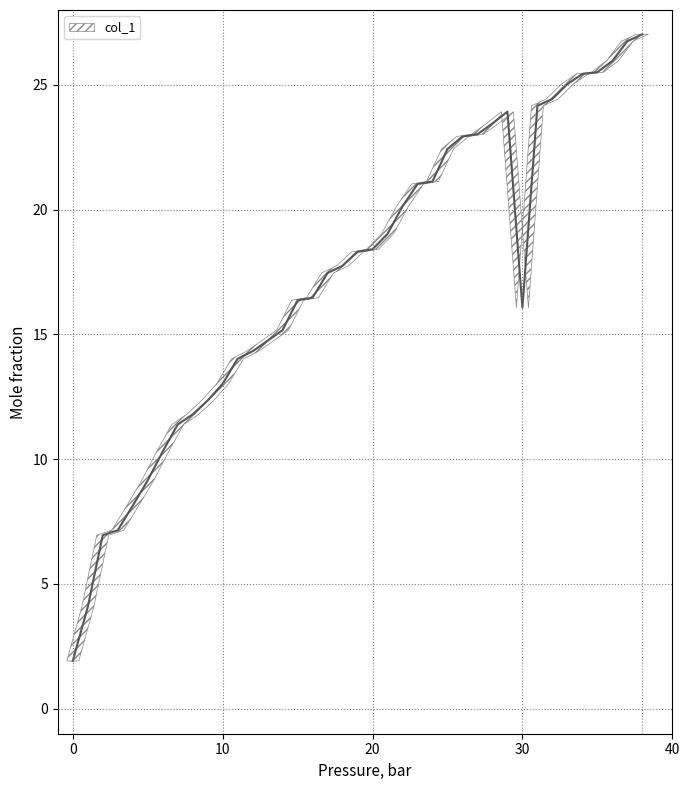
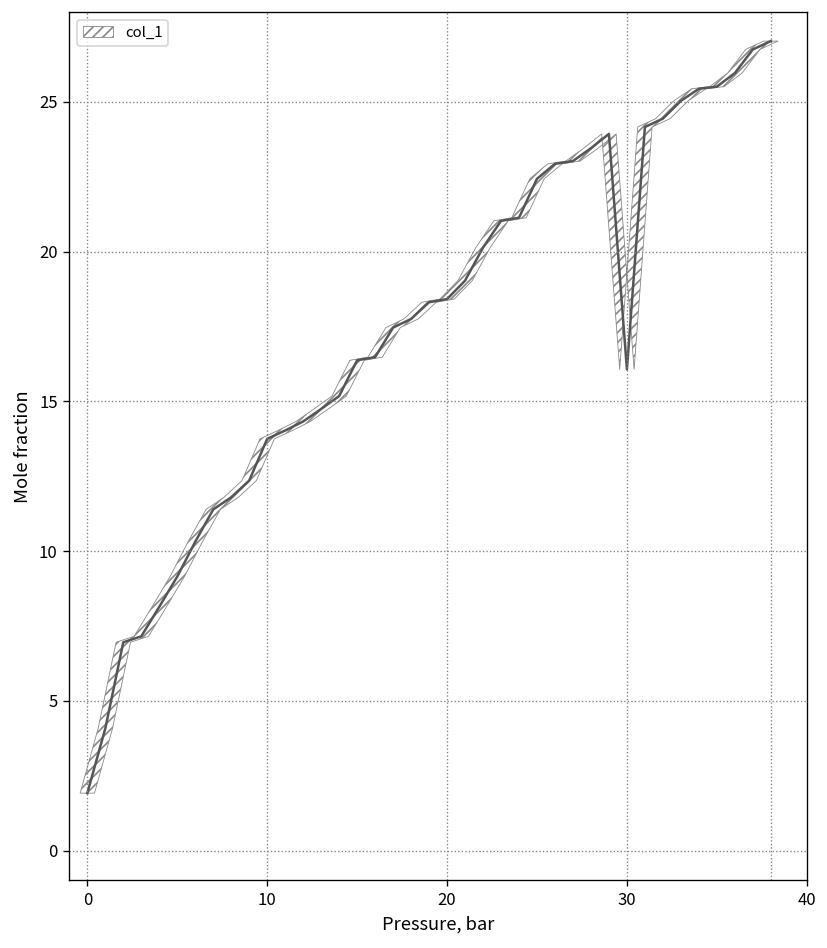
10: 13.0 -> 13.7
